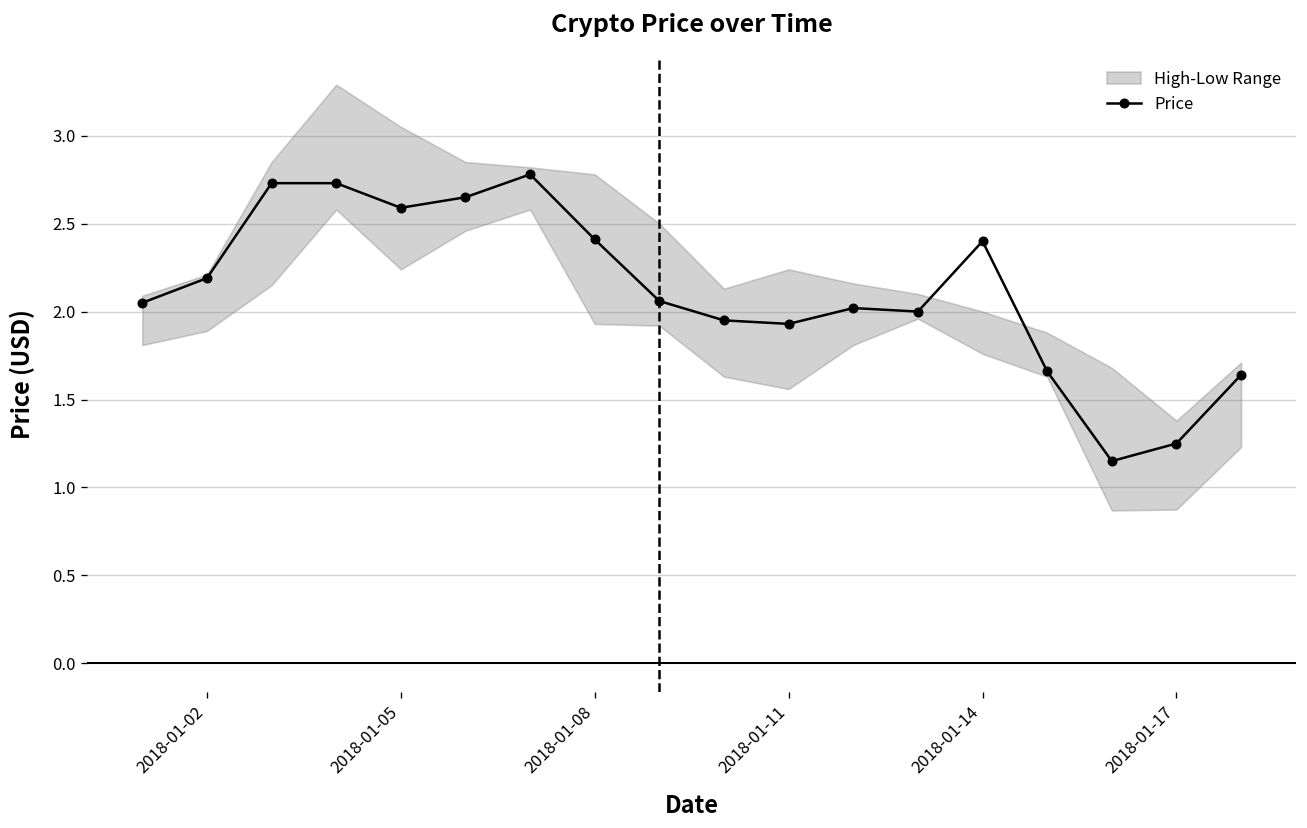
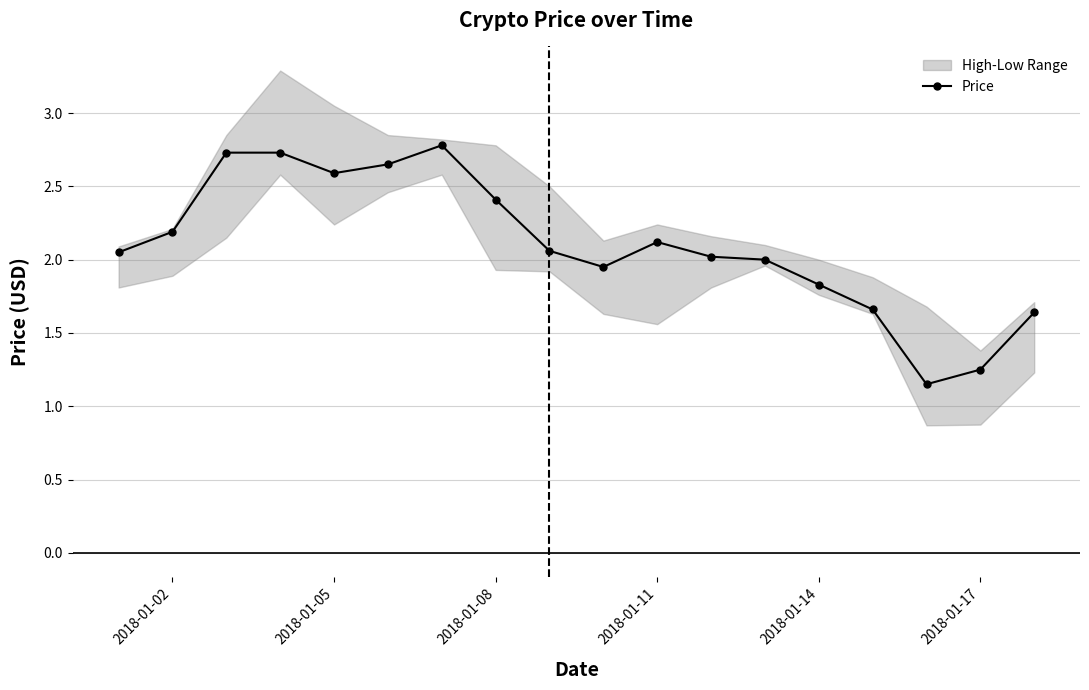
Price, 2018-01-11: 1.93 -> 2.12
Price, 2018-01-14: 2.40 -> 1.83
